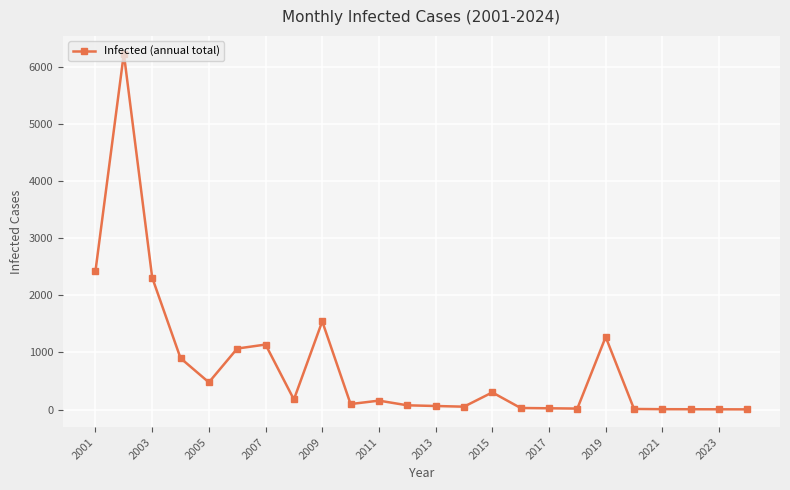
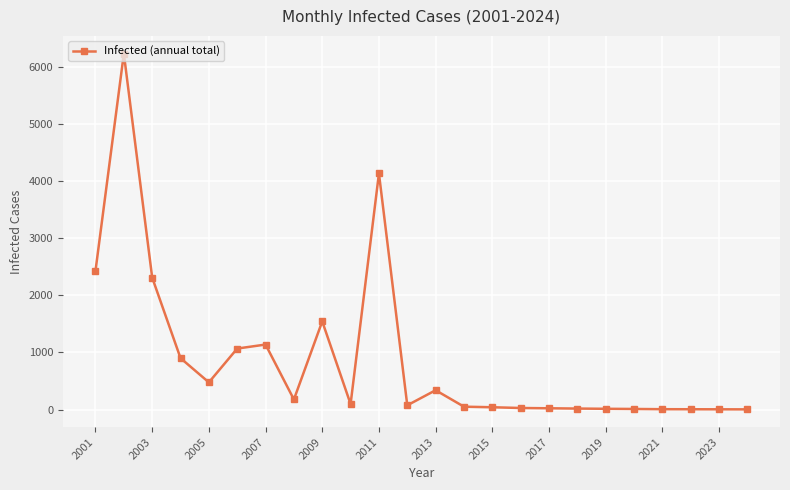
2011: 200 -> 4100
2013: 100 -> 300
2015: 300 -> 0
2019: 1300 -> 0
